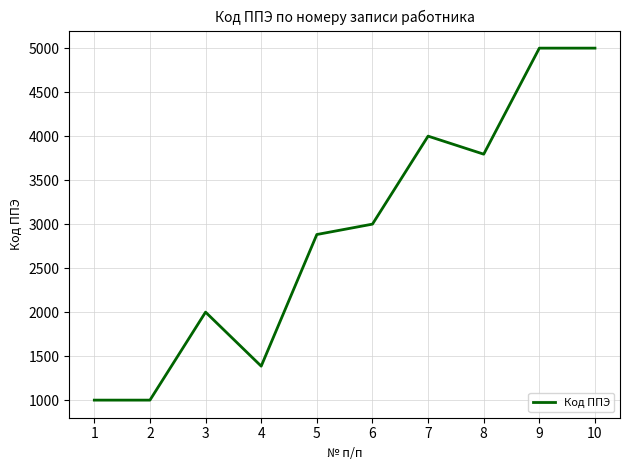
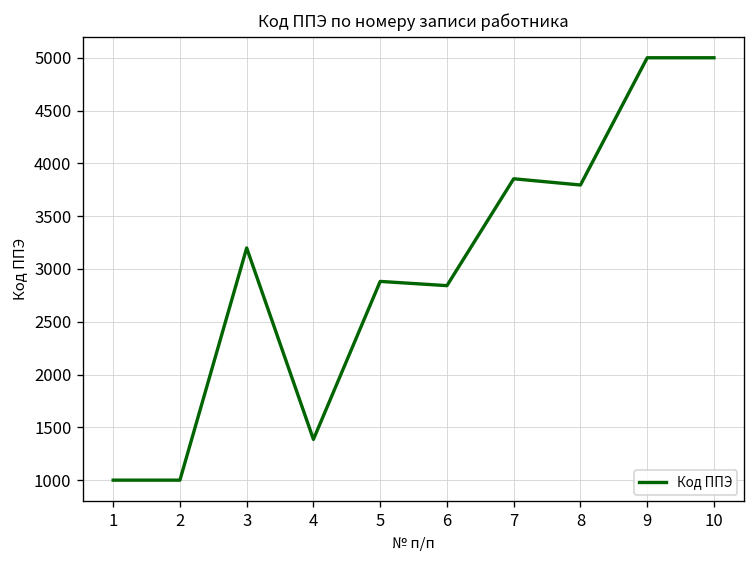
3: 2000 -> 3200
6: 3000 -> 2800
7: 4000 -> 3900
